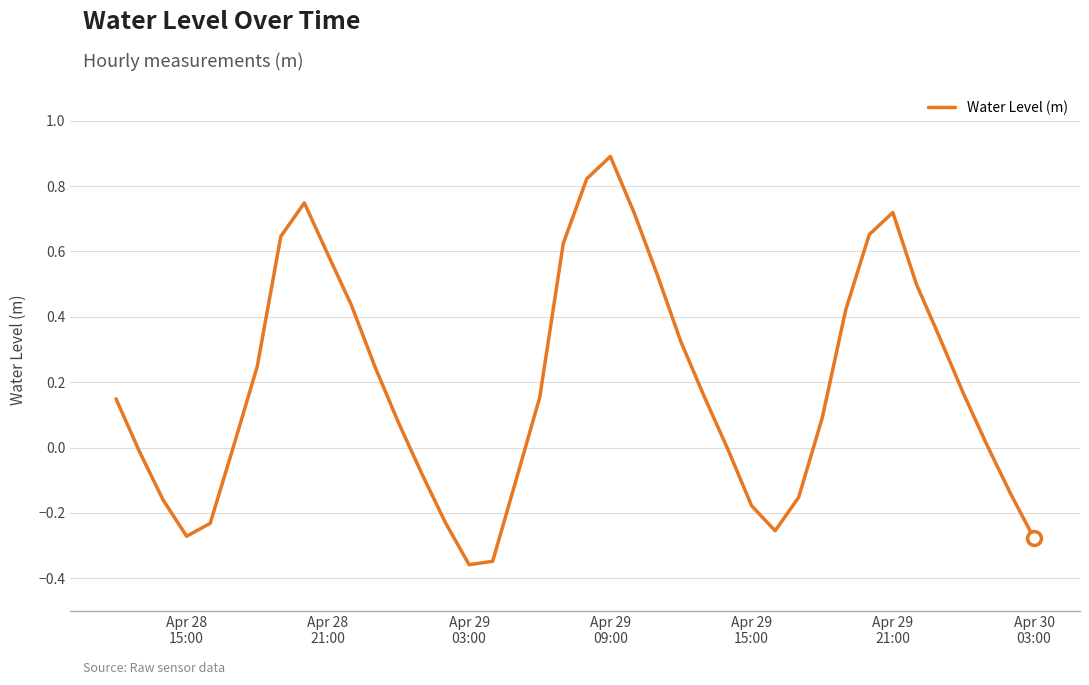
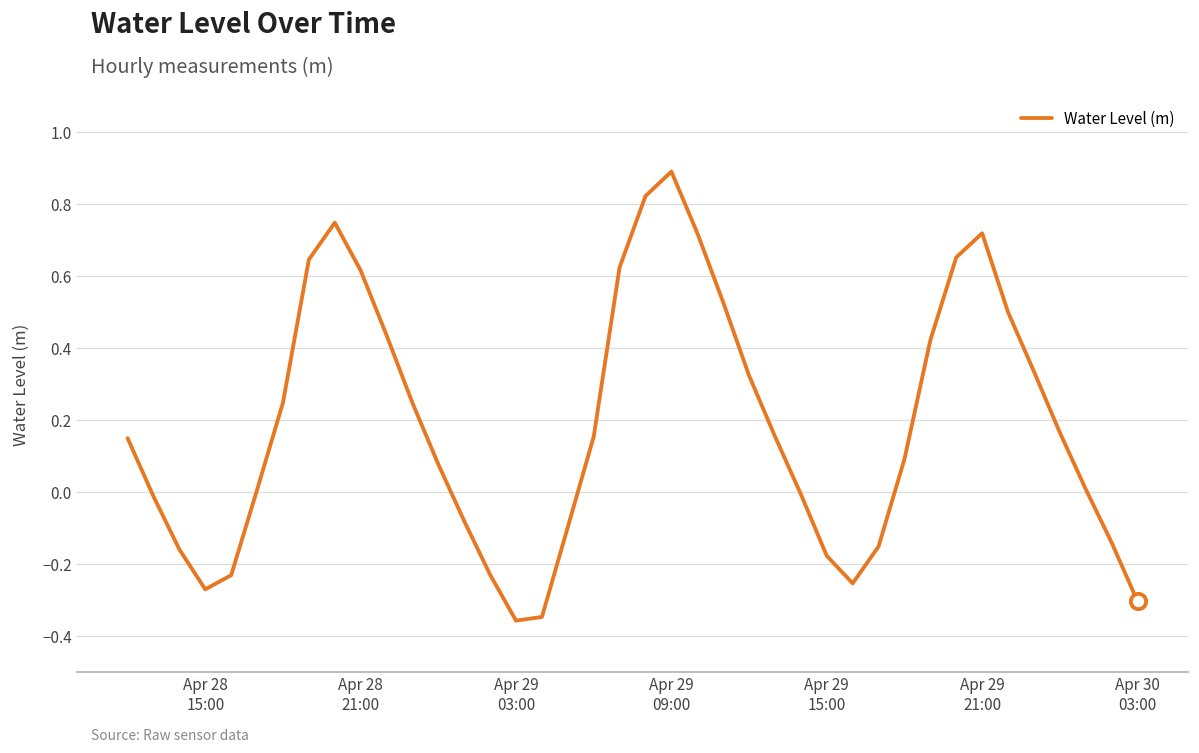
Water Level (m), Apr 28 21:00: 0.59 -> 0.62
Water Level (m), Apr 30 03:00: -0.28 -> -0.30
